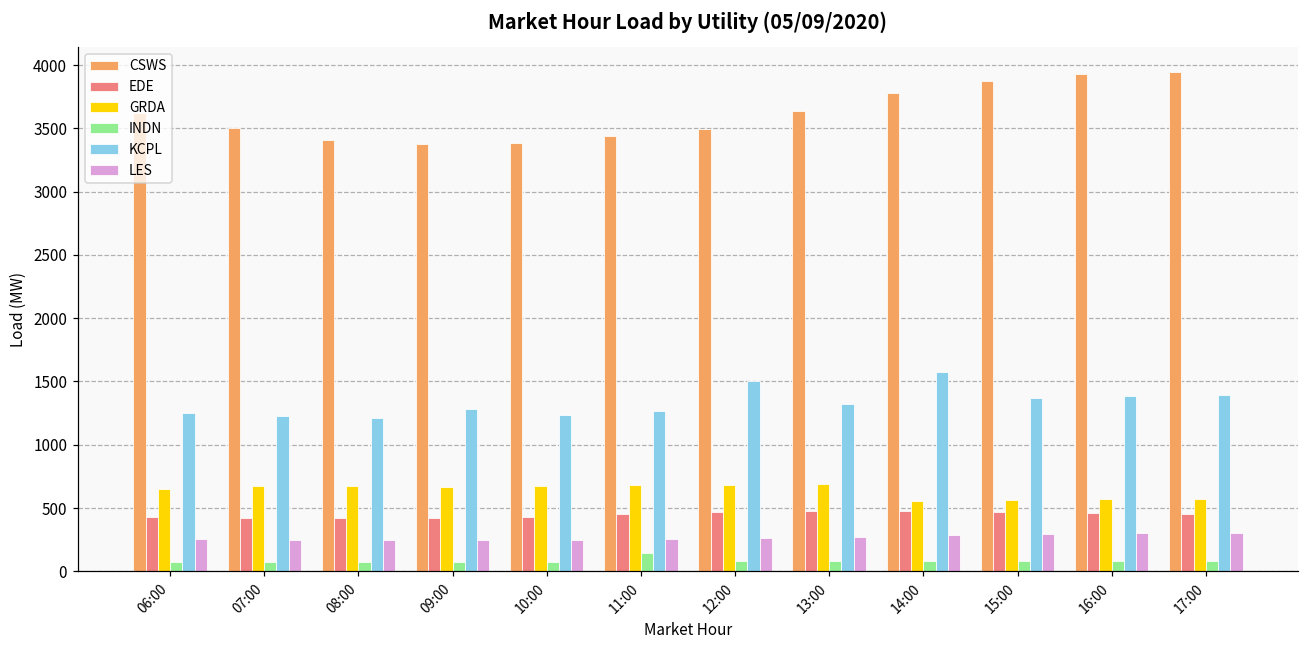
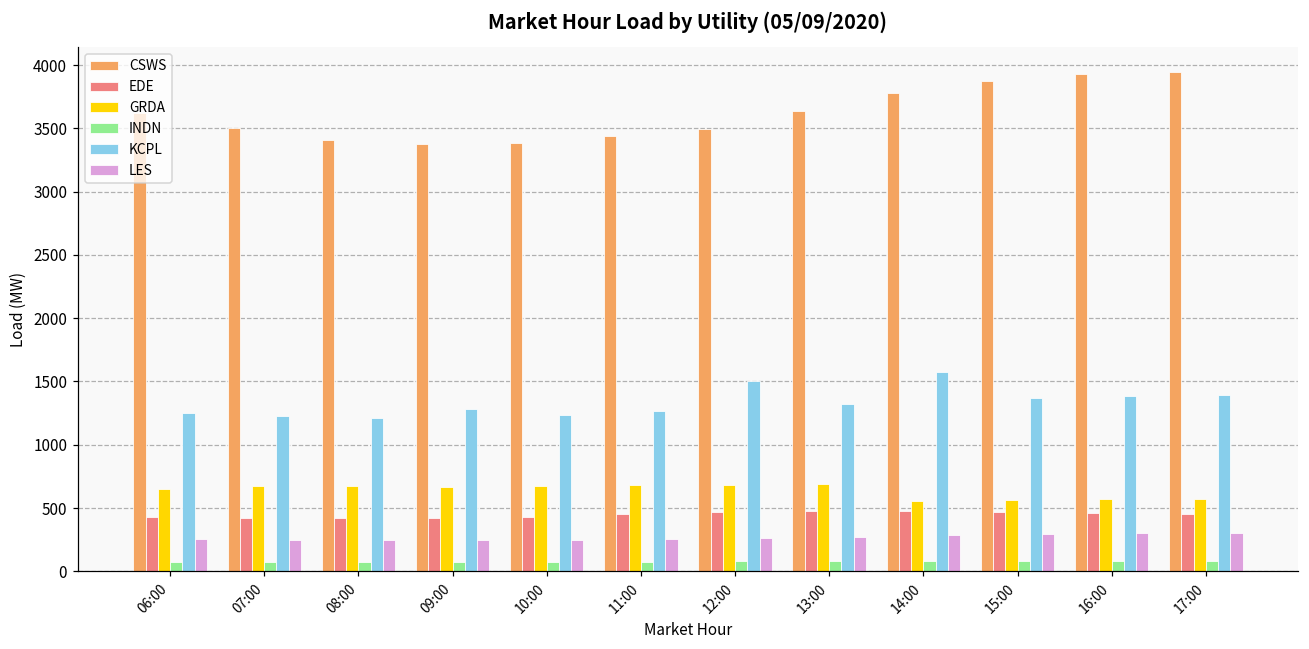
INDN, 11:00: 150 -> 80
